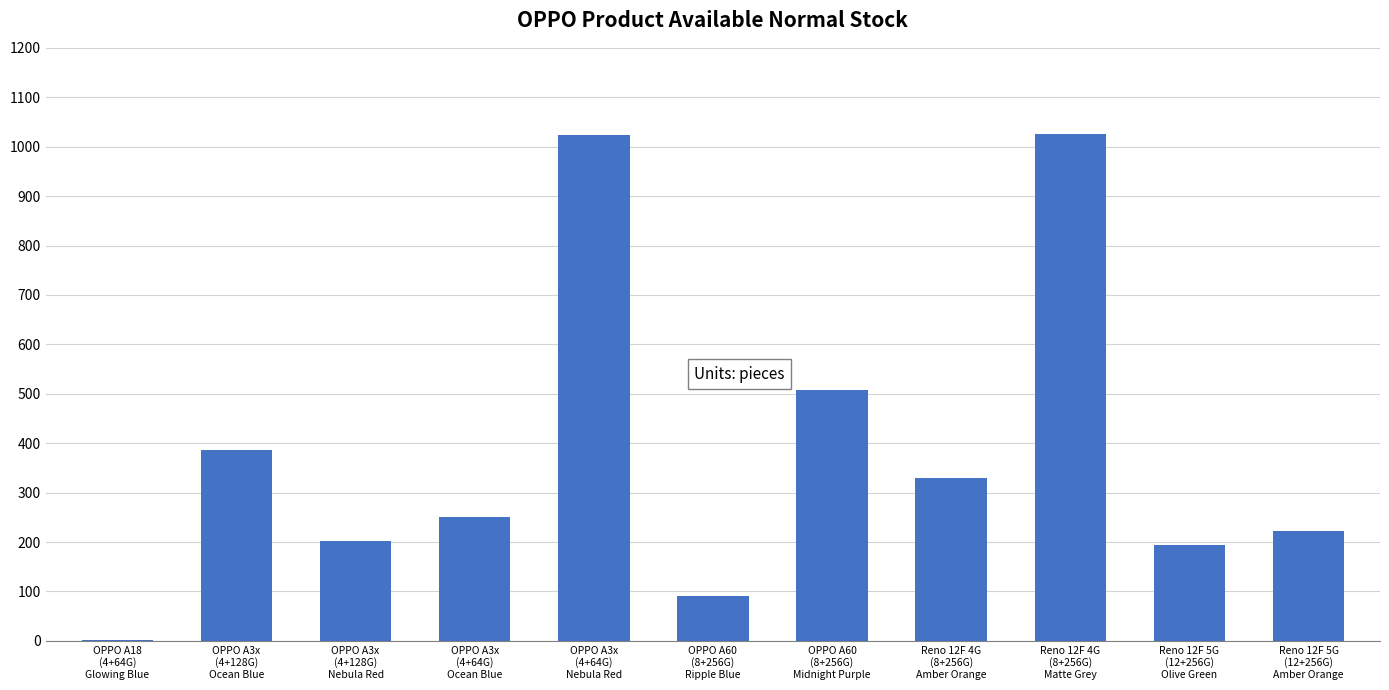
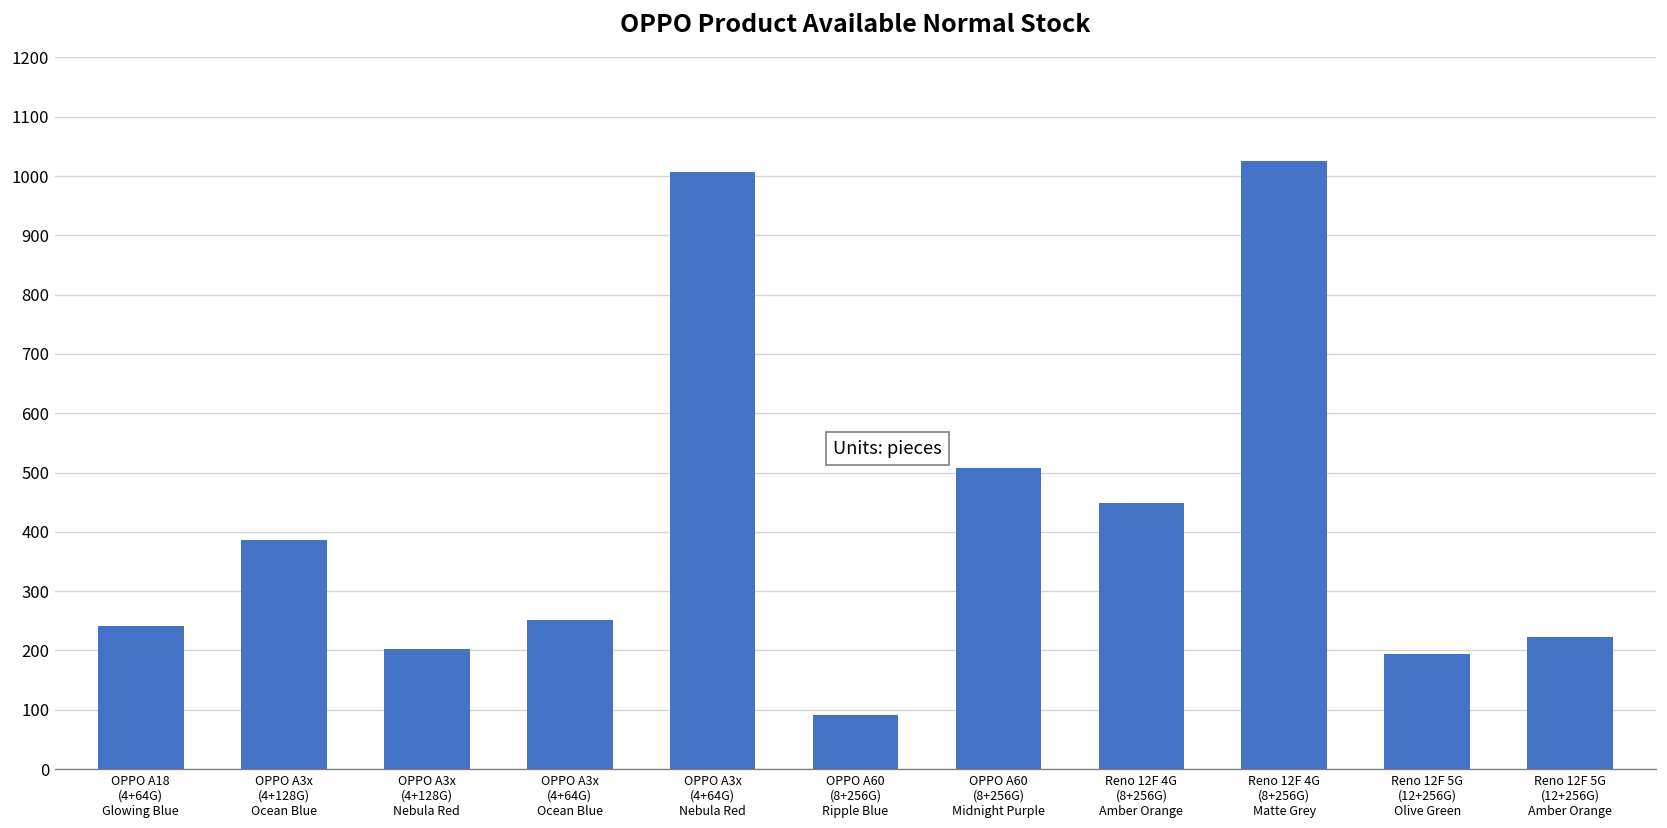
OPPO A18 (4+64G) Glowing Blue: 0 -> 240
OPPO A3x (4+64G) Nebula Red: 1020 -> 1010
Reno 12F 4G (8+256G) Amber Orange: 330 -> 450
